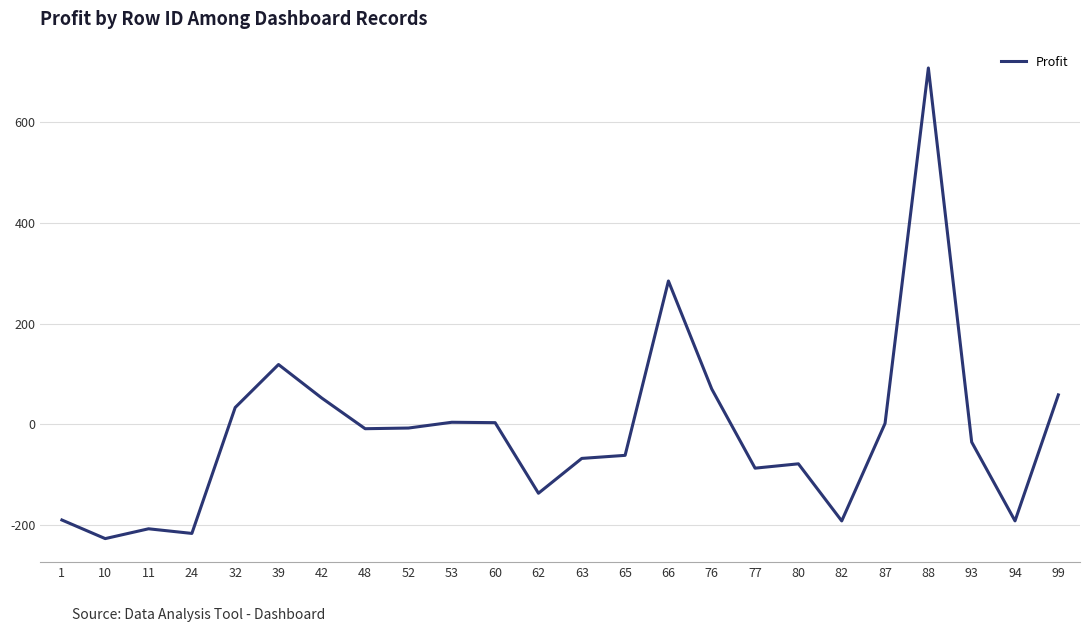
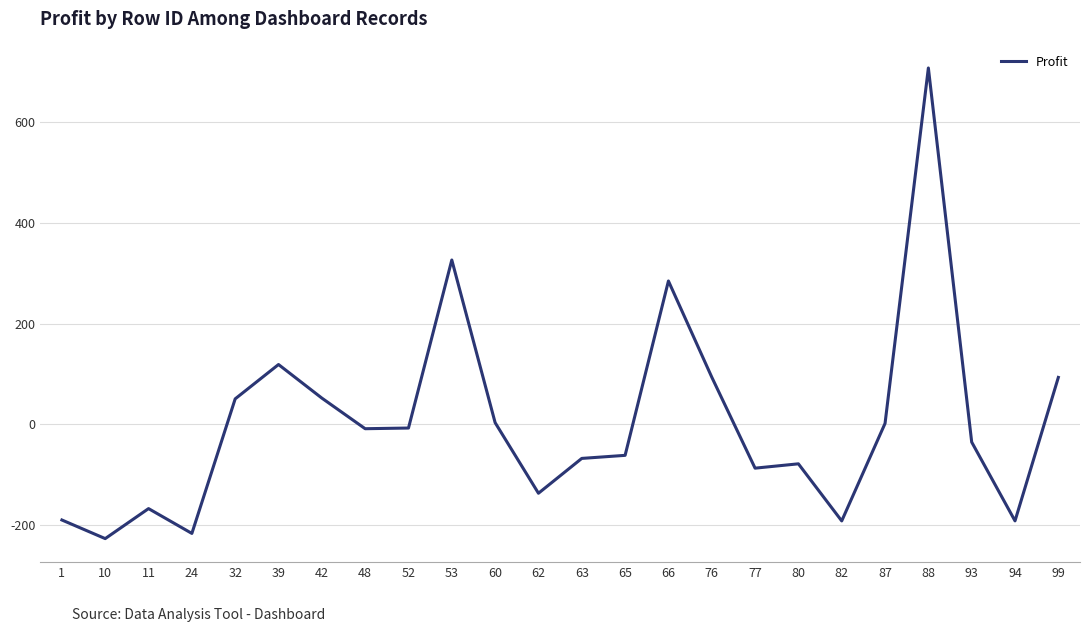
11: -210 -> -170
32: 30 -> 50
53: 0 -> 330
76: 70 -> 90
99: 60 -> 90
